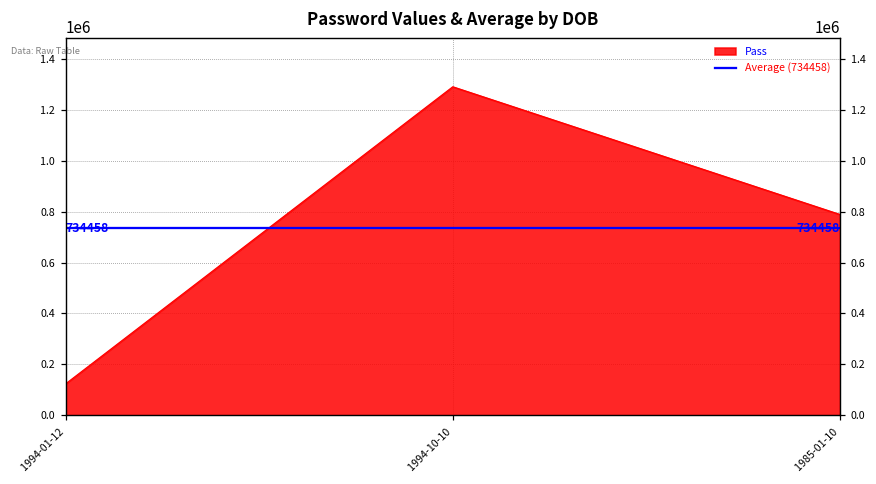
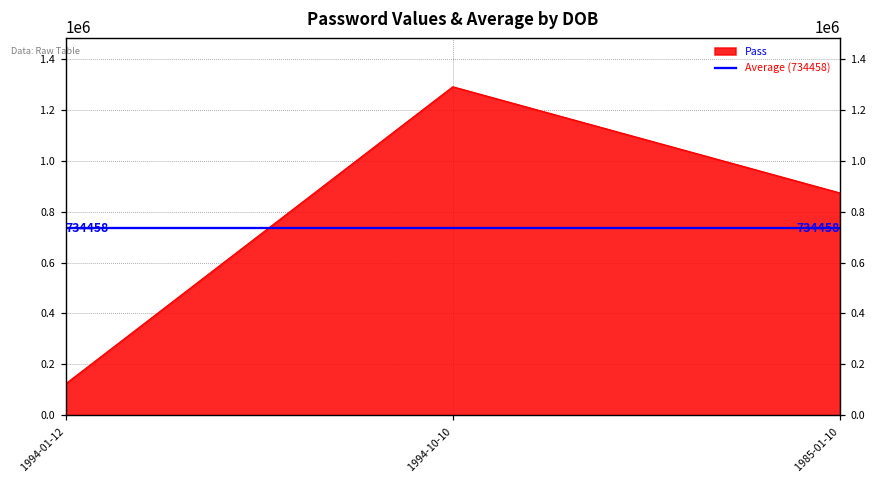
1985-01-10: 790000 -> 870000
